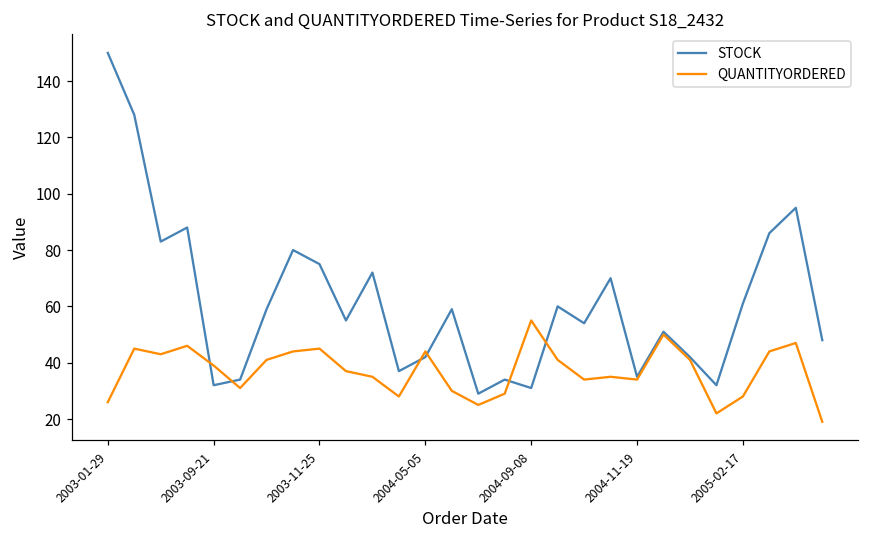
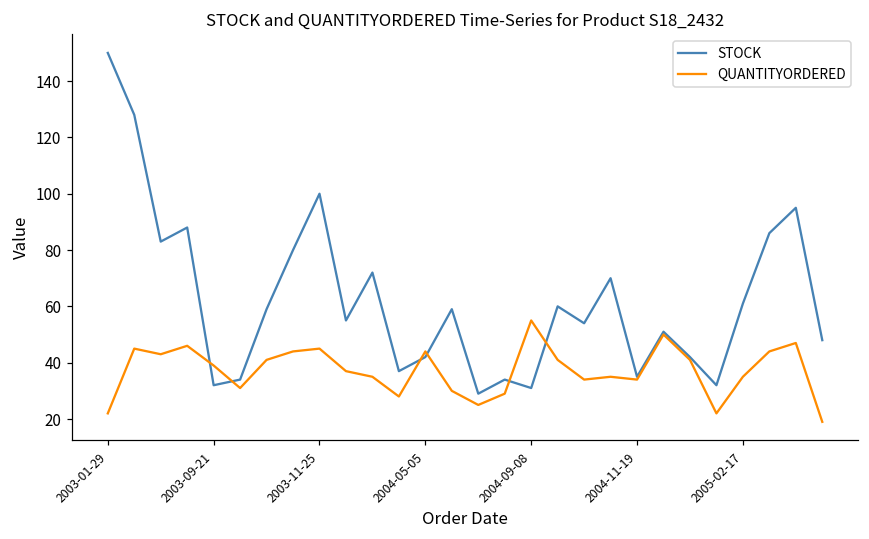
QUANTITYORDERED, 2003-01-29: 26 -> 22
STOCK, 2003-11-25: 75 -> 100
QUANTITYORDERED, 2005-02-17: 28 -> 35
